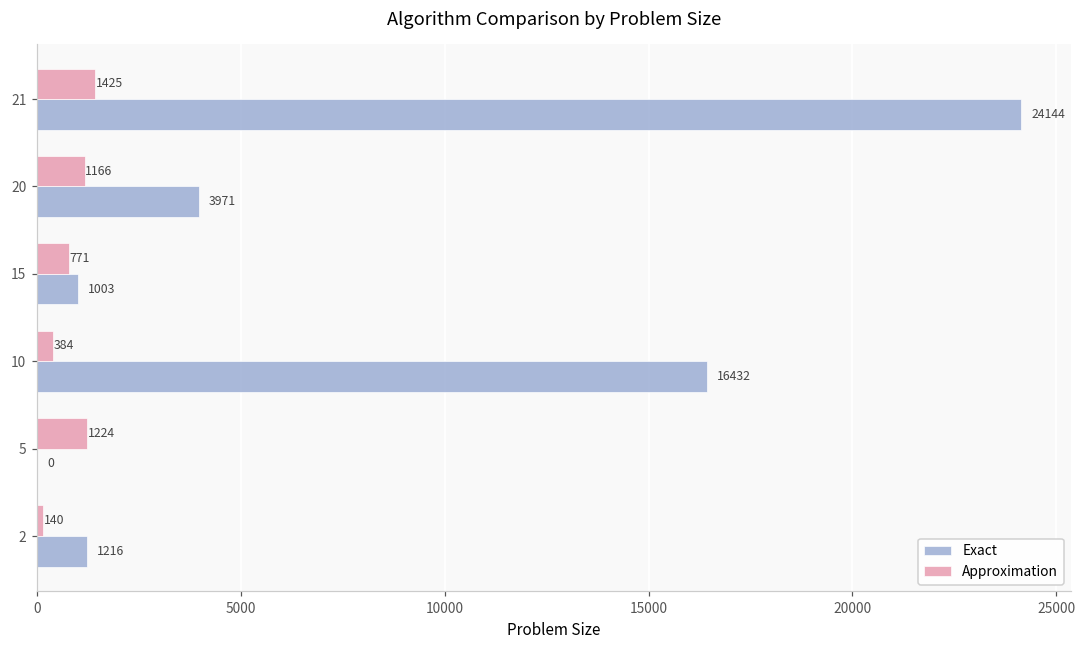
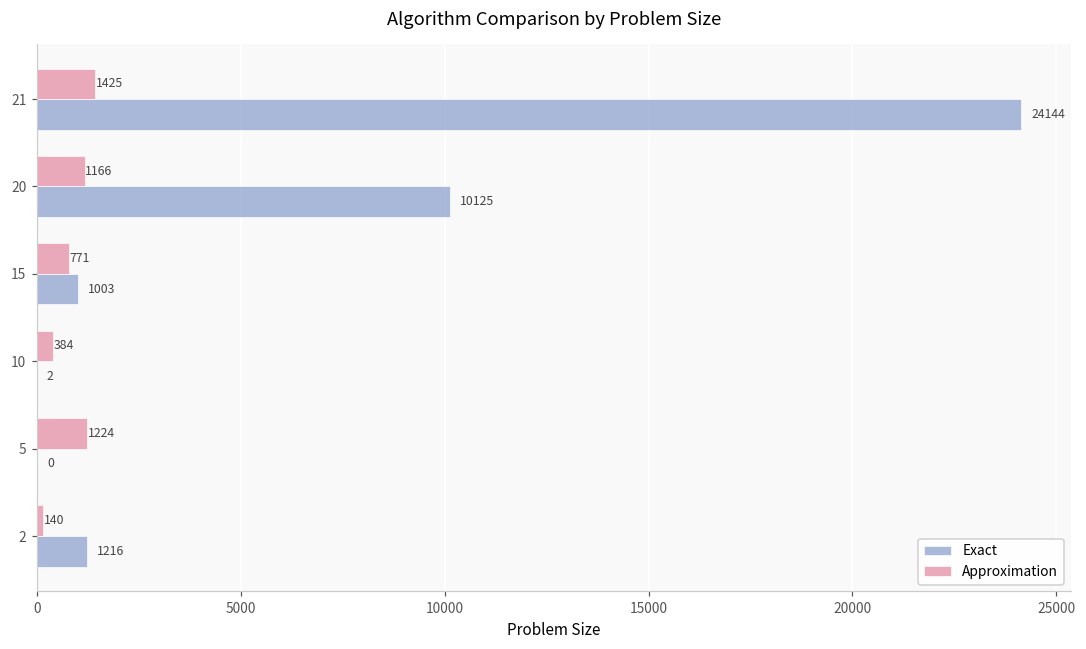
Exact, 20: 3971 -> 10125
Exact, 10: 16432 -> 2
